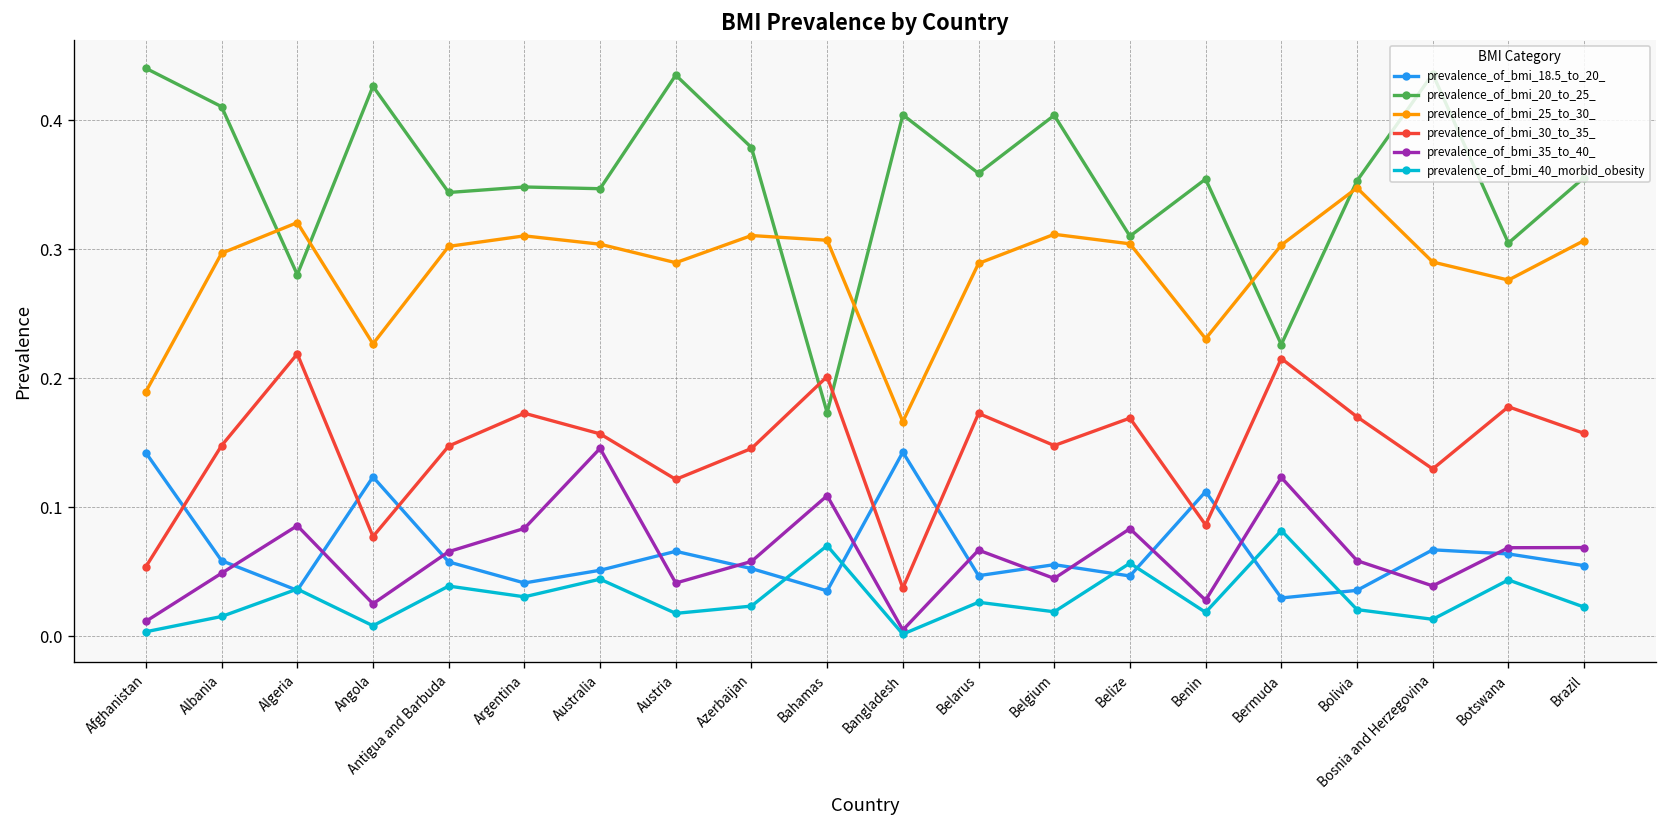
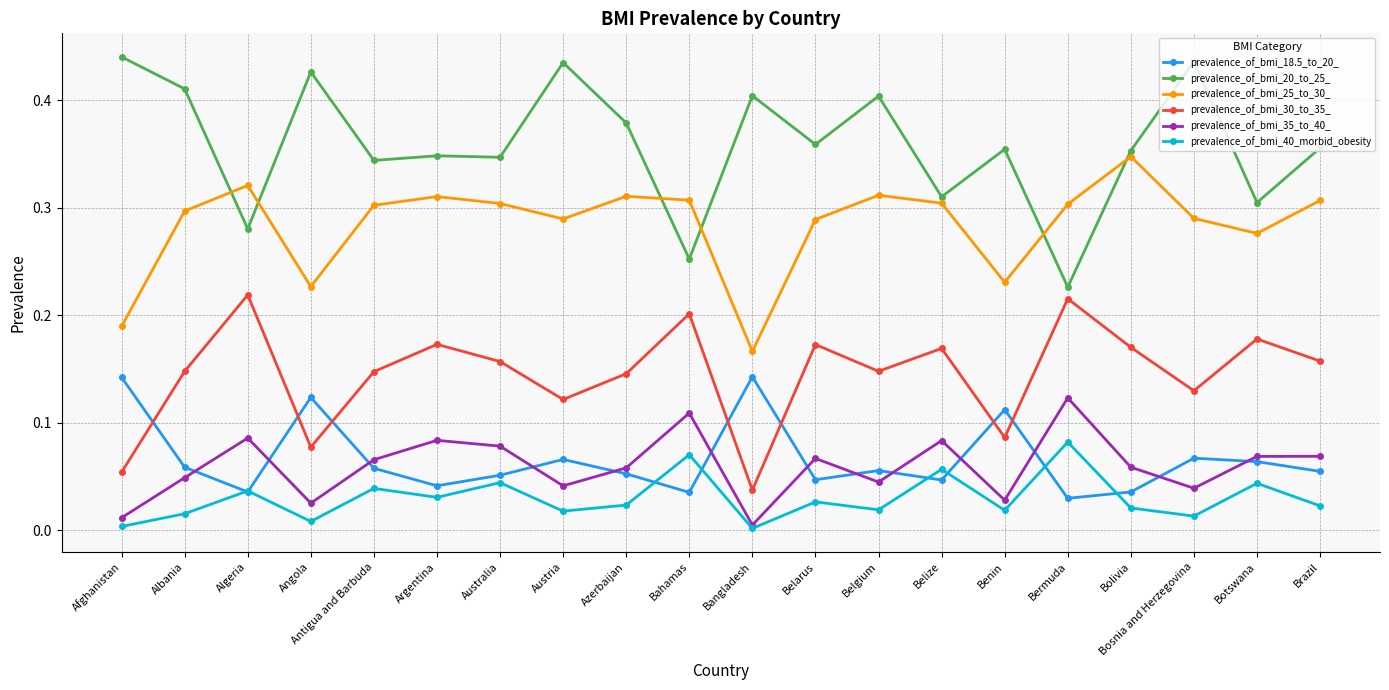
prevalence_of_bmi_35_to_40_, Australia: 0.146 -> 0.078
prevalence_of_bmi_20_to_25_, Bahamas: 0.173 -> 0.252
